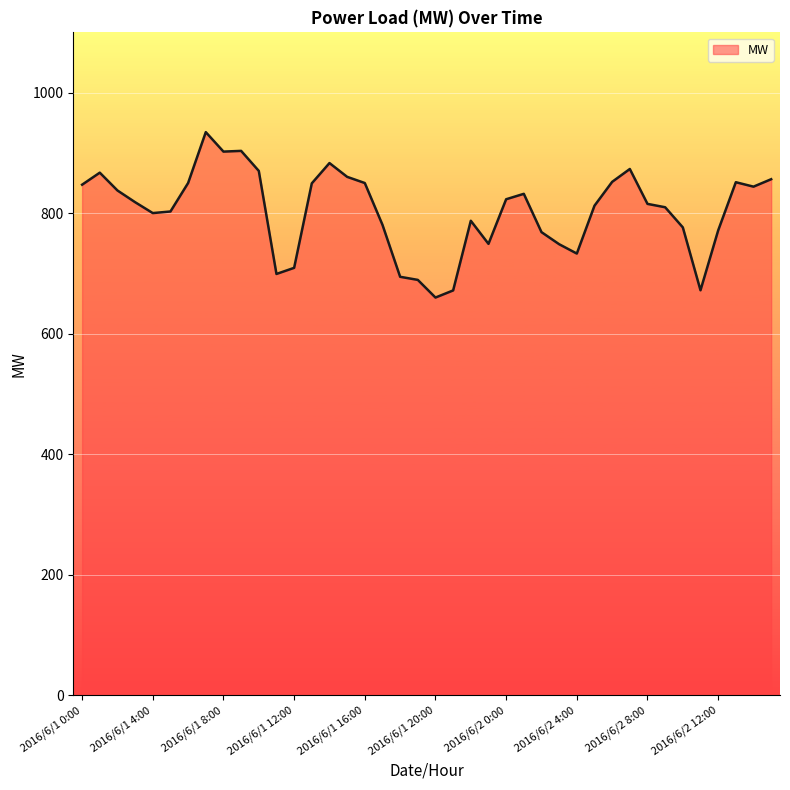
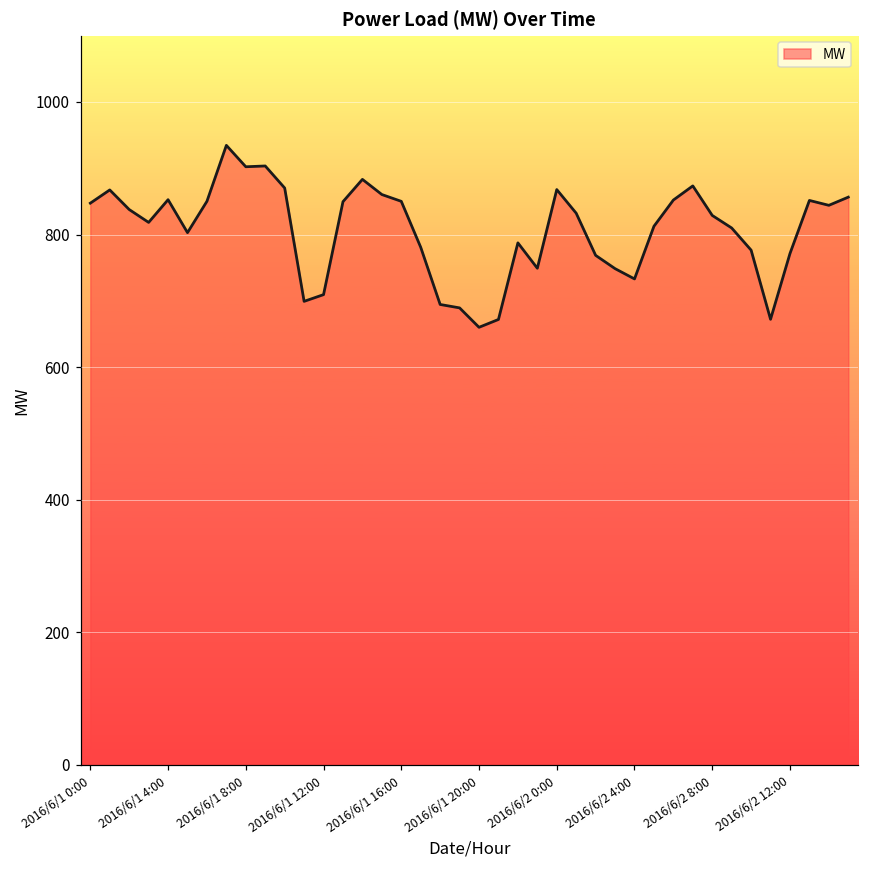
2016/6/1 4:00: 800 -> 850
2016/6/2 0:00: 820 -> 870
2016/6/2 8:00: 820 -> 830
